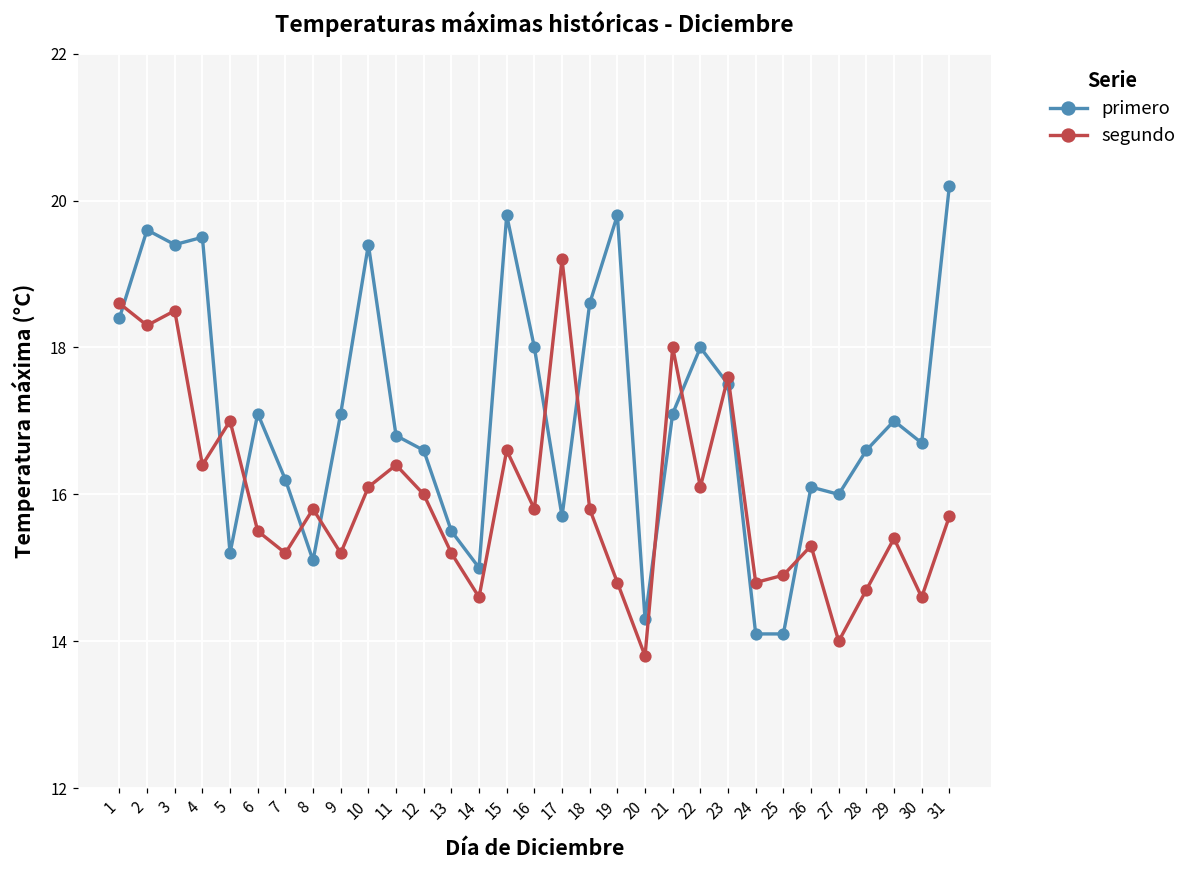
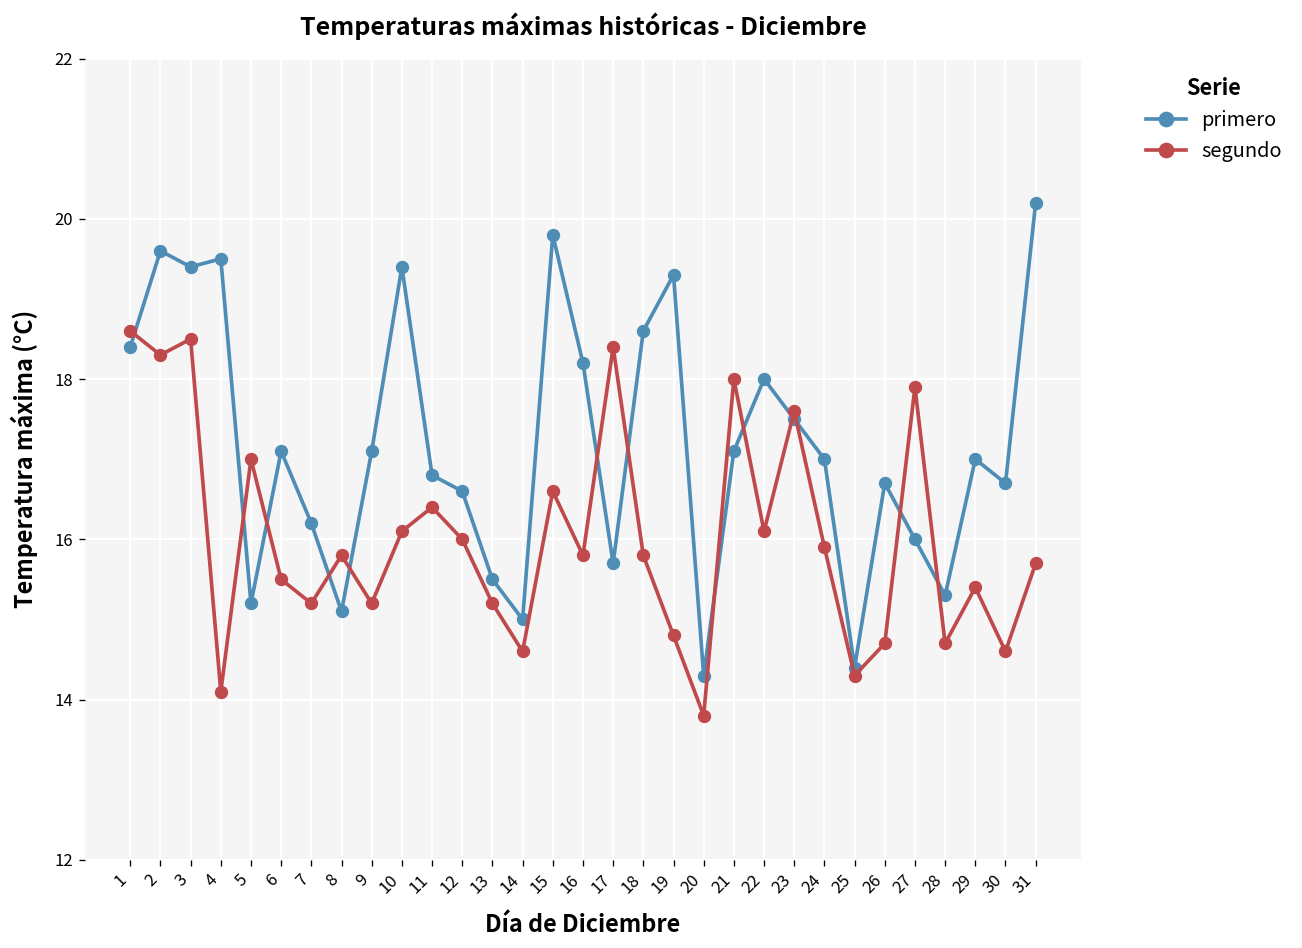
segundo, 4: 16.4 -> 14.1
primero, 16: 18.0 -> 18.2
segundo, 17: 19.2 -> 18.4
primero, 19: 19.8 -> 19.3
primero, 24: 14.1 -> 17.0
segundo, 24: 14.8 -> 15.9
primero, 25: 14.1 -> 14.4
segundo, 25: 14.9 -> 14.3
primero, 26: 16.1 -> 16.7
segundo, 26: 15.3 -> 14.7
segundo, 27: 14.0 -> 17.9
primero, 28: 16.6 -> 15.3
